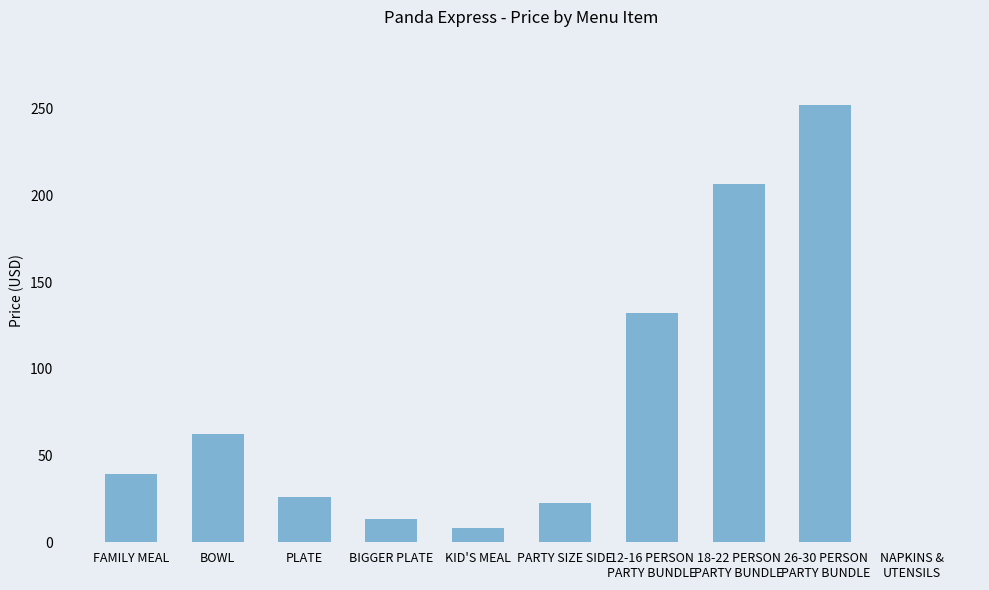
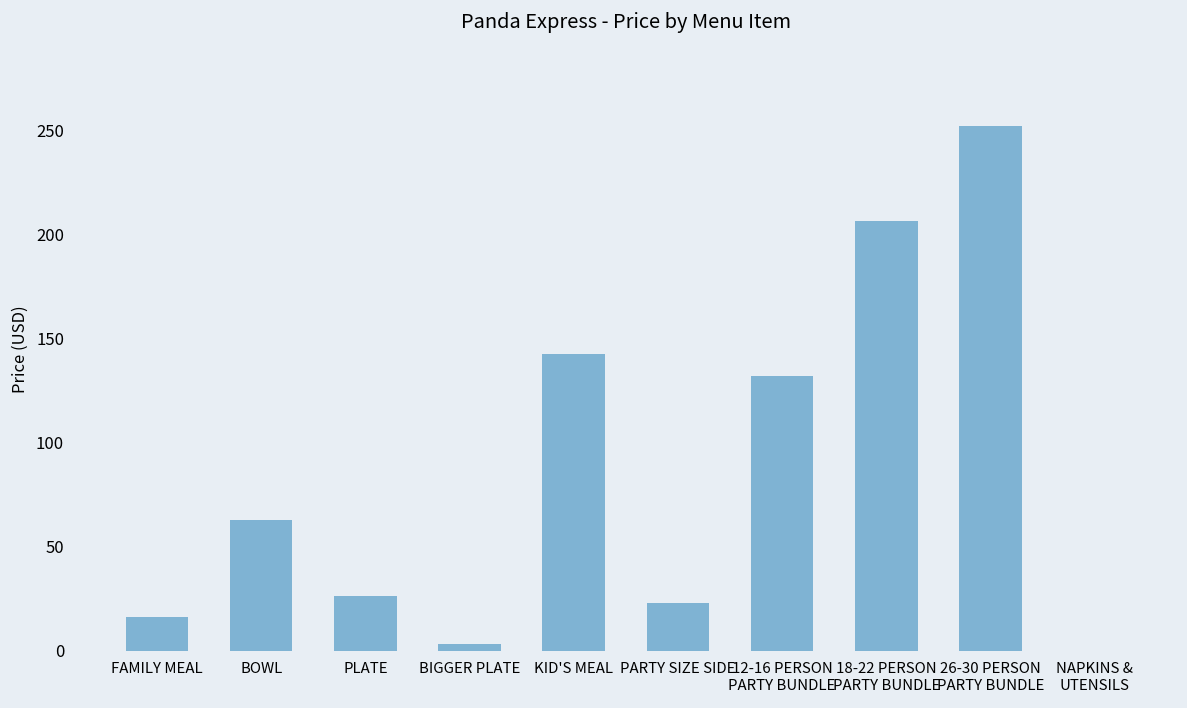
FAMILY MEAL: 40 -> 16
BIGGER PLATE: 13 -> 3
KID'S MEAL: 8 -> 143
